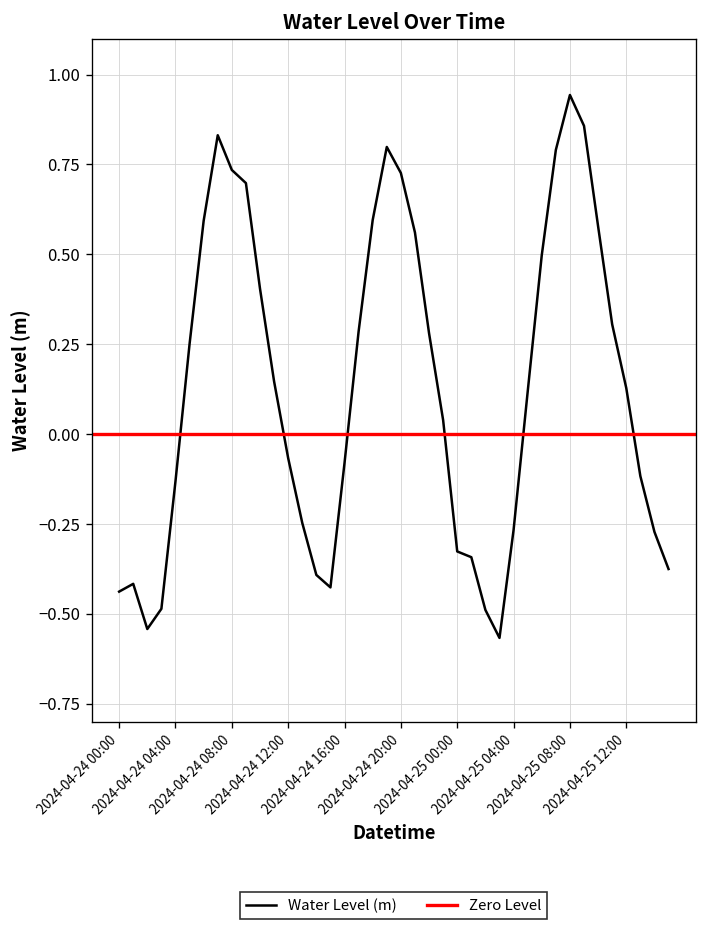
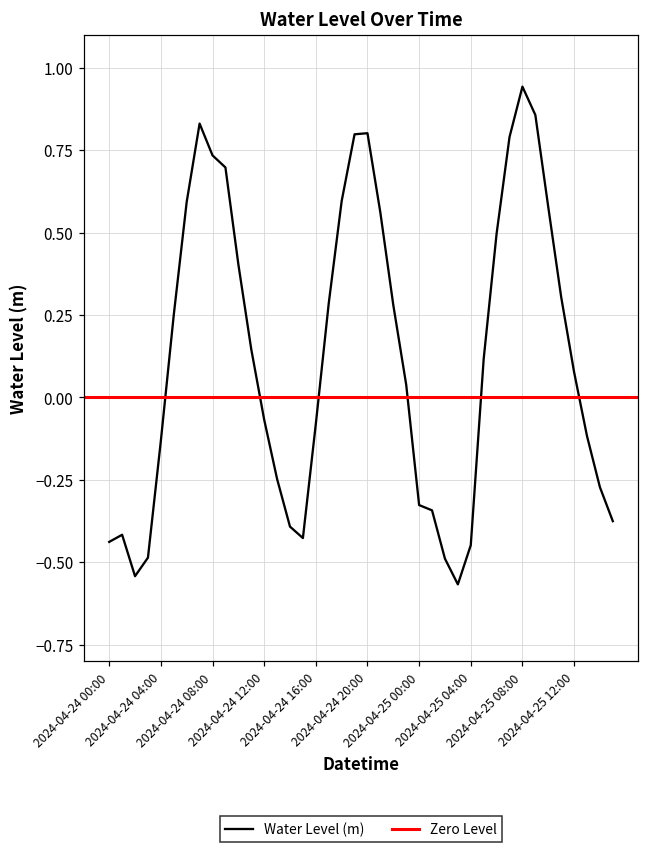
2024-04-24 20:00: 0.73 -> 0.80
2024-04-25 04:00: -0.27 -> -0.45
2024-04-25 12:00: 0.13 -> 0.08
